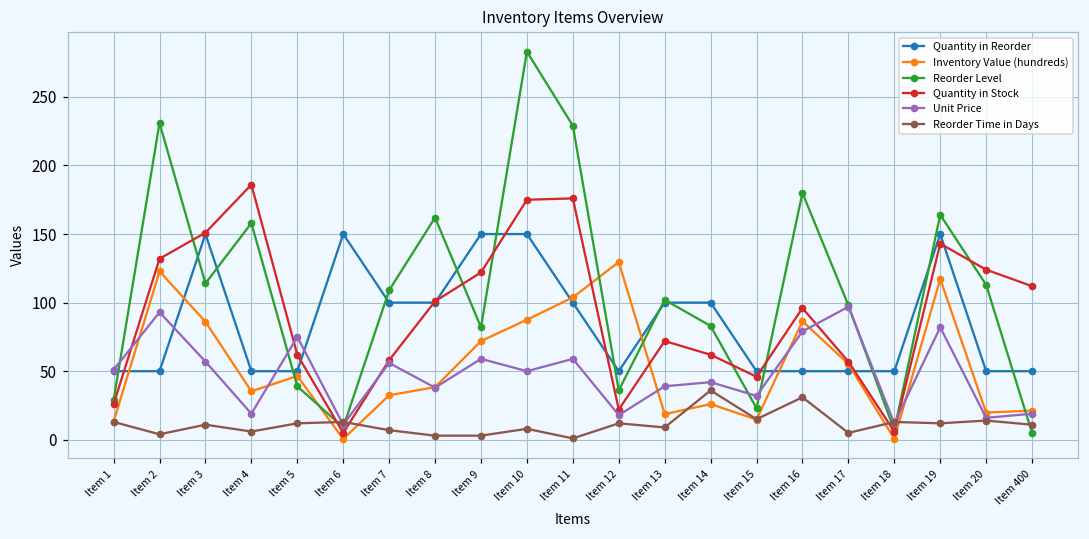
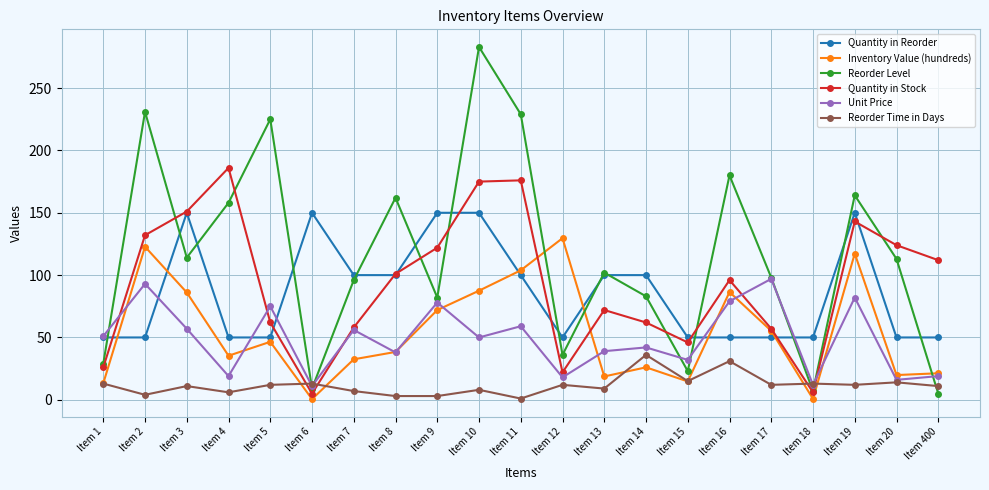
Reorder Level, Item 5: 39 -> 225
Reorder Level, Item 7: 109 -> 96
Unit Price, Item 9: 59 -> 78
Reorder Time in Days, Item 17: 5 -> 12
